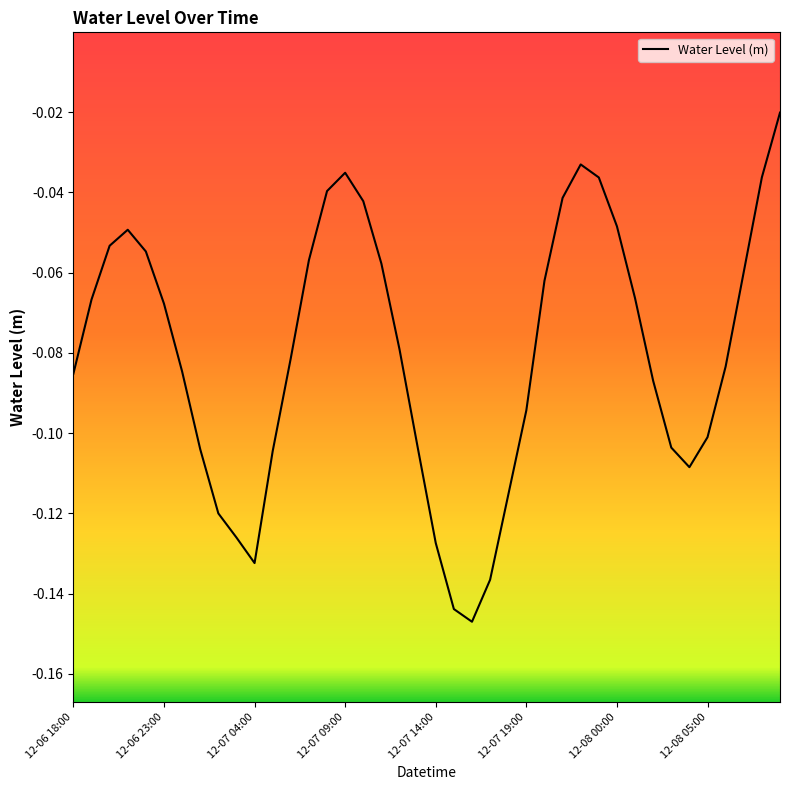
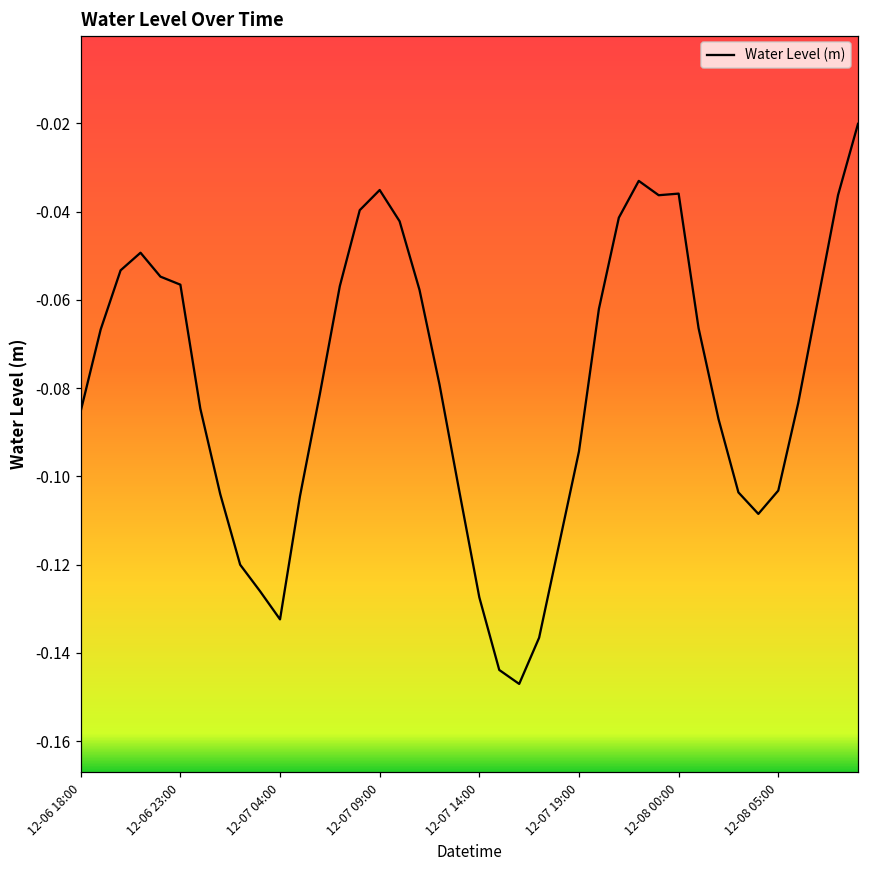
12-06 23:00: -0.068 -> -0.057
12-08 00:00: -0.048 -> -0.036
12-08 05:00: -0.101 -> -0.103
